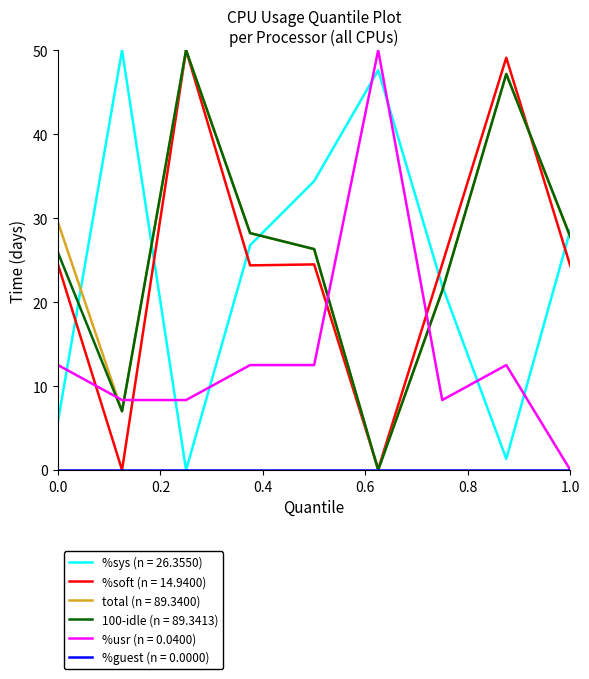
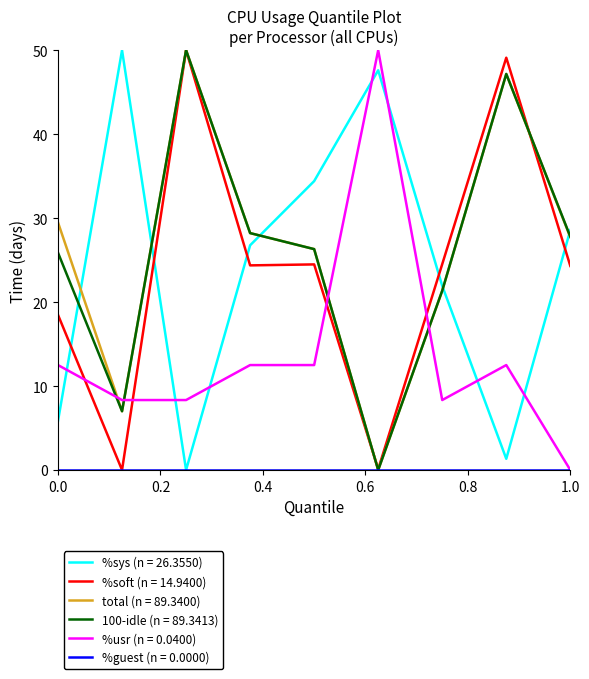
%soft (n = 14.9400), 0.0: 24 -> 18
